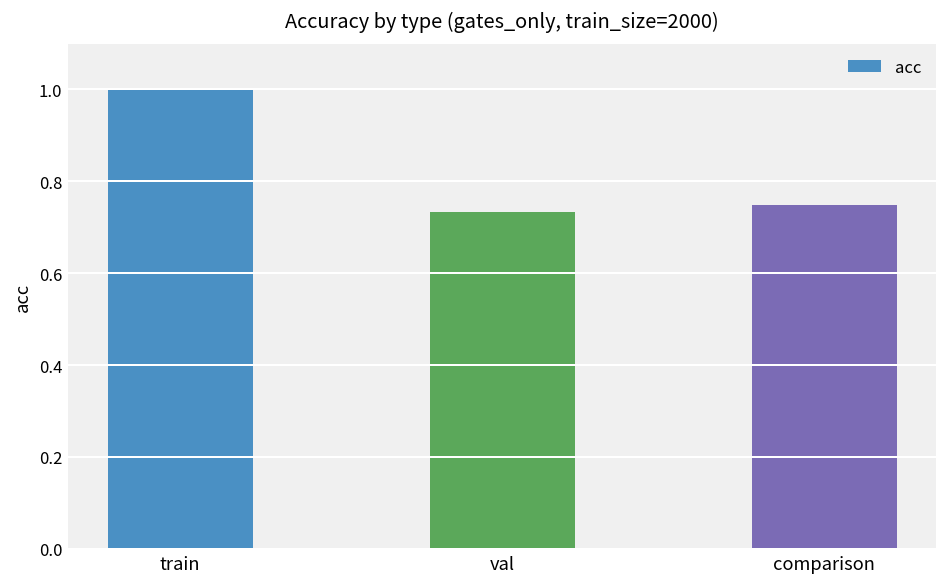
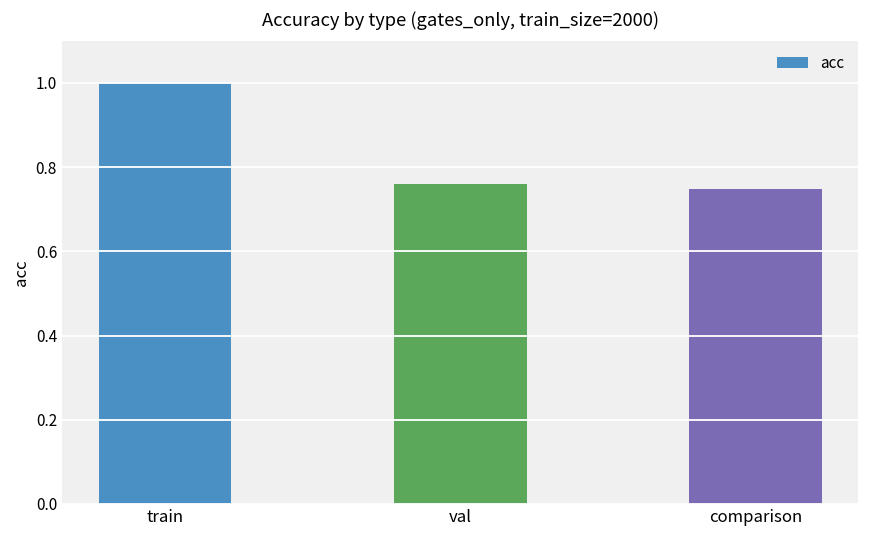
val: 0.73 -> 0.76
